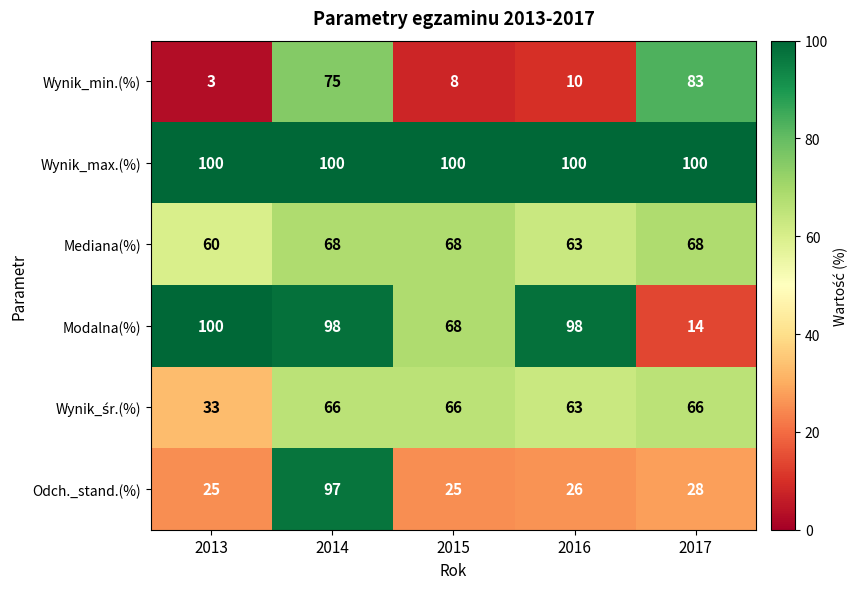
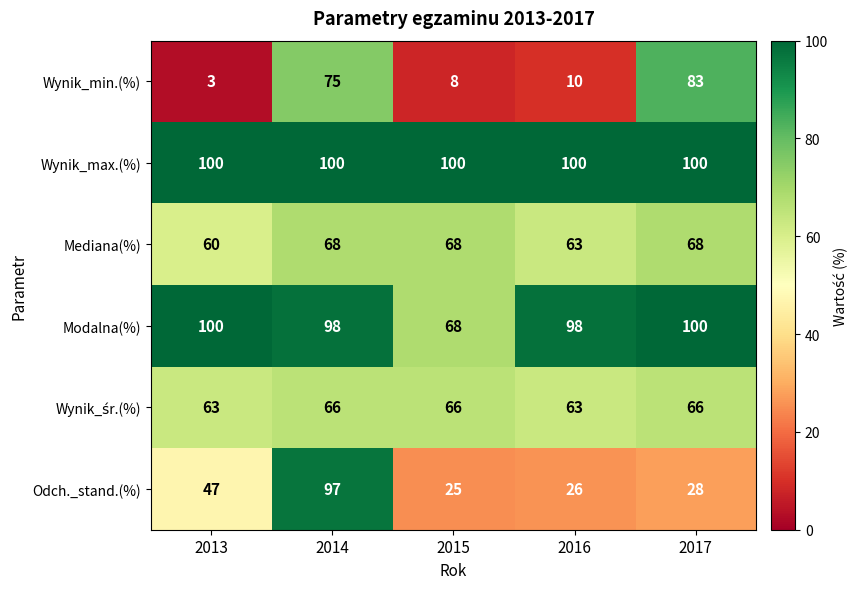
Modalna(%), 2017: 14 -> 100
Wynik_śr.(%), 2013: 33 -> 63
Odch._stand.(%), 2013: 25 -> 47
